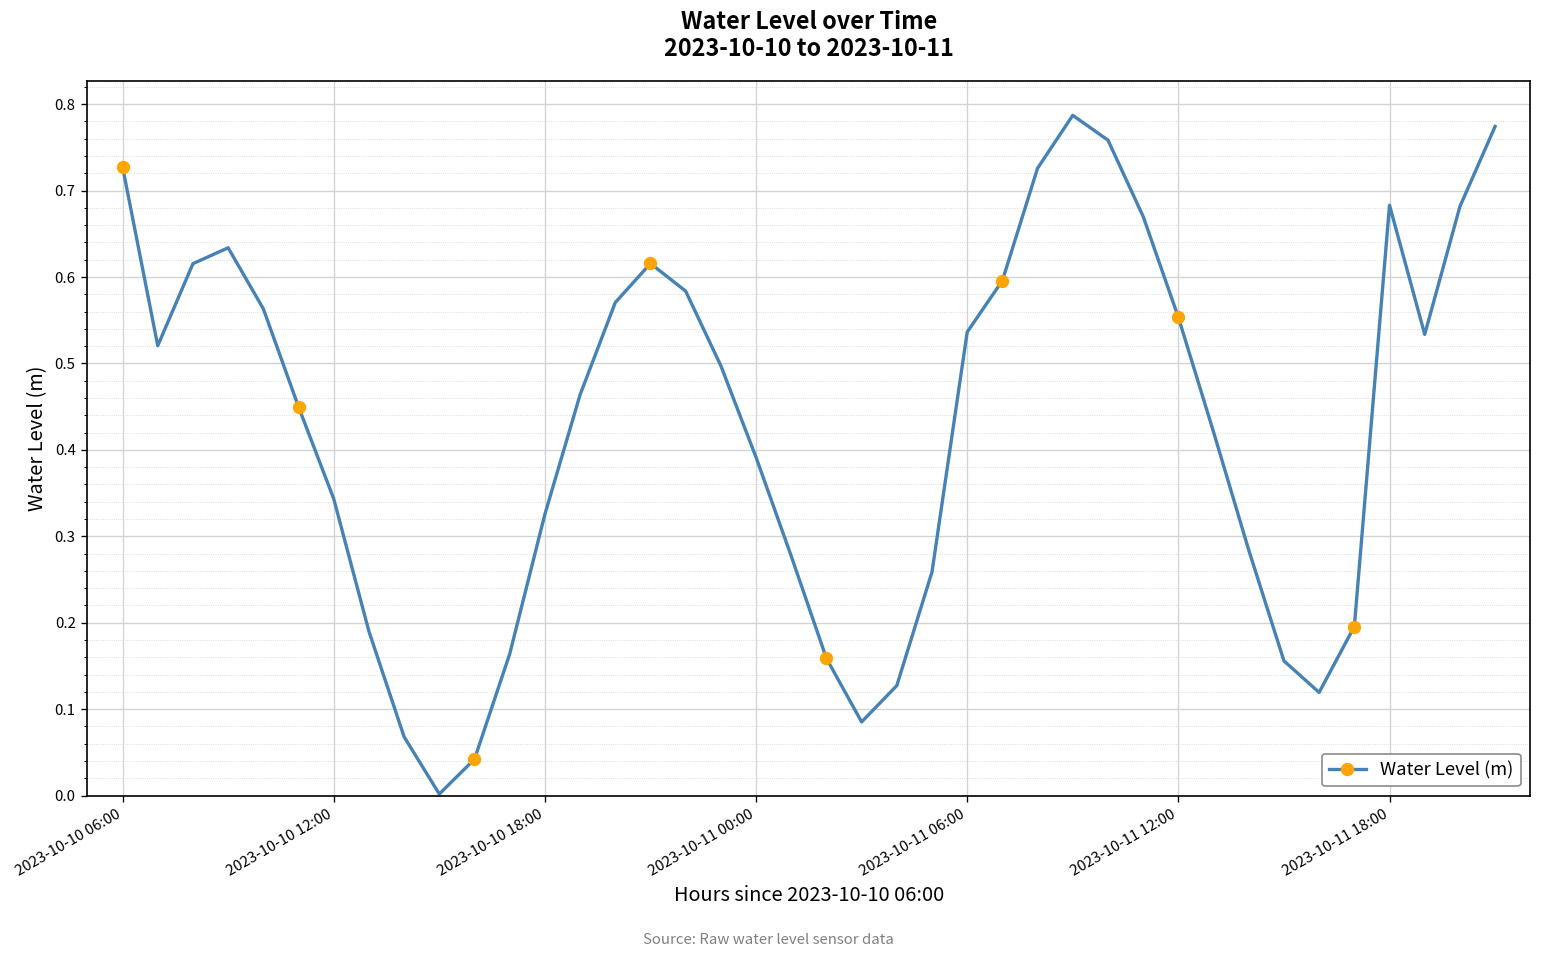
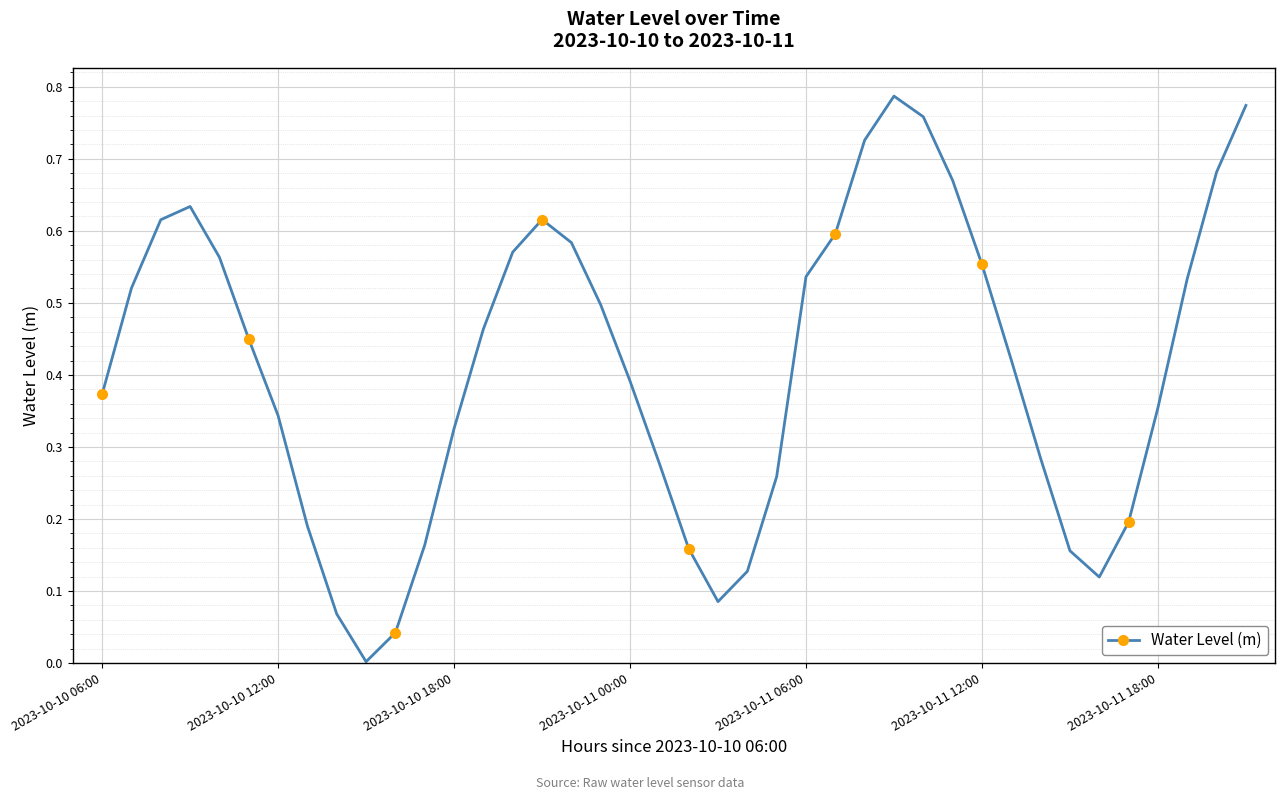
2023-10-10 06:00: 0.73 -> 0.37
2023-10-11 18:00: 0.68 -> 0.35
